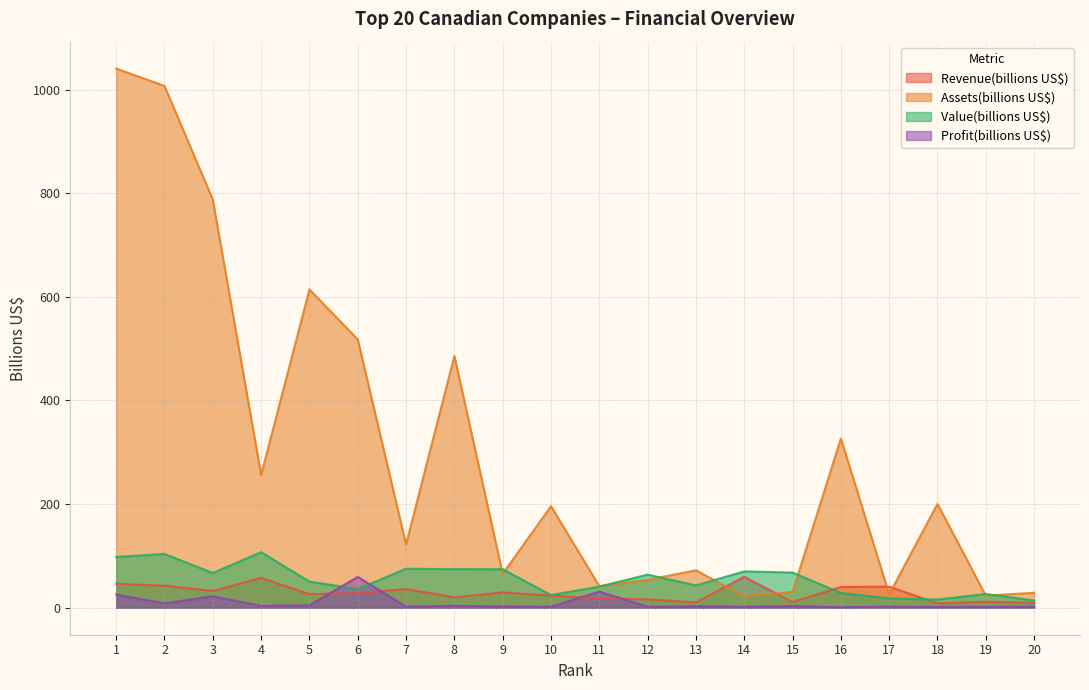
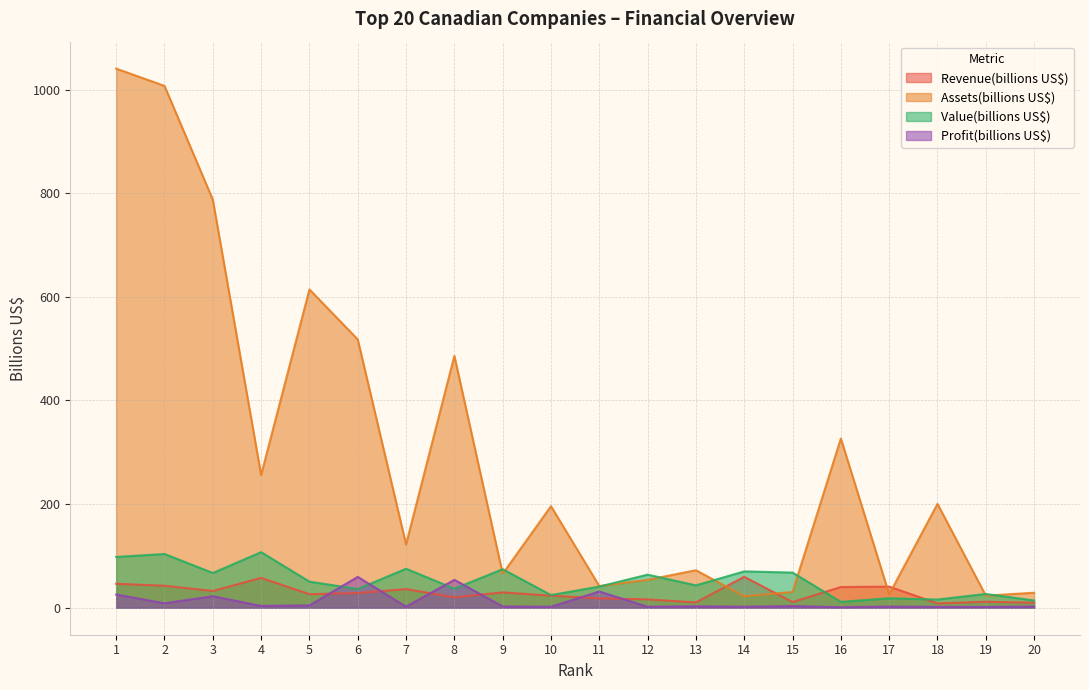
Value(billions US$), 8: 70 -> 40
Profit(billions US$), 8: 0 -> 50
Value(billions US$), 16: 30 -> 10
